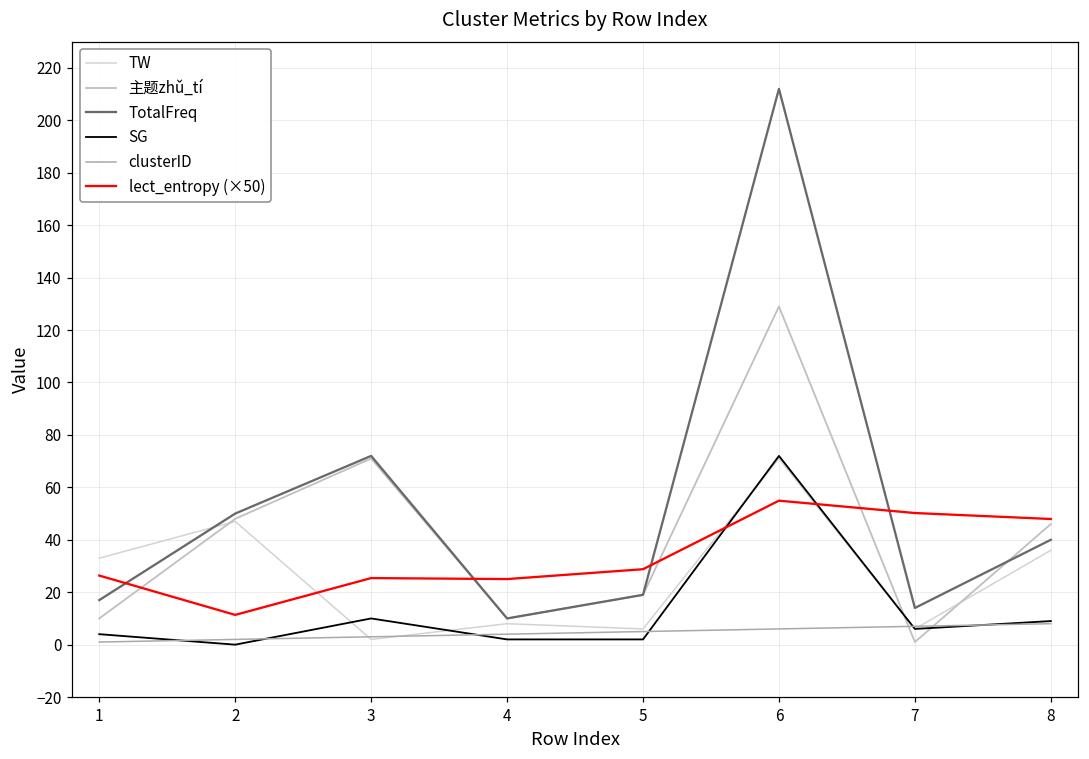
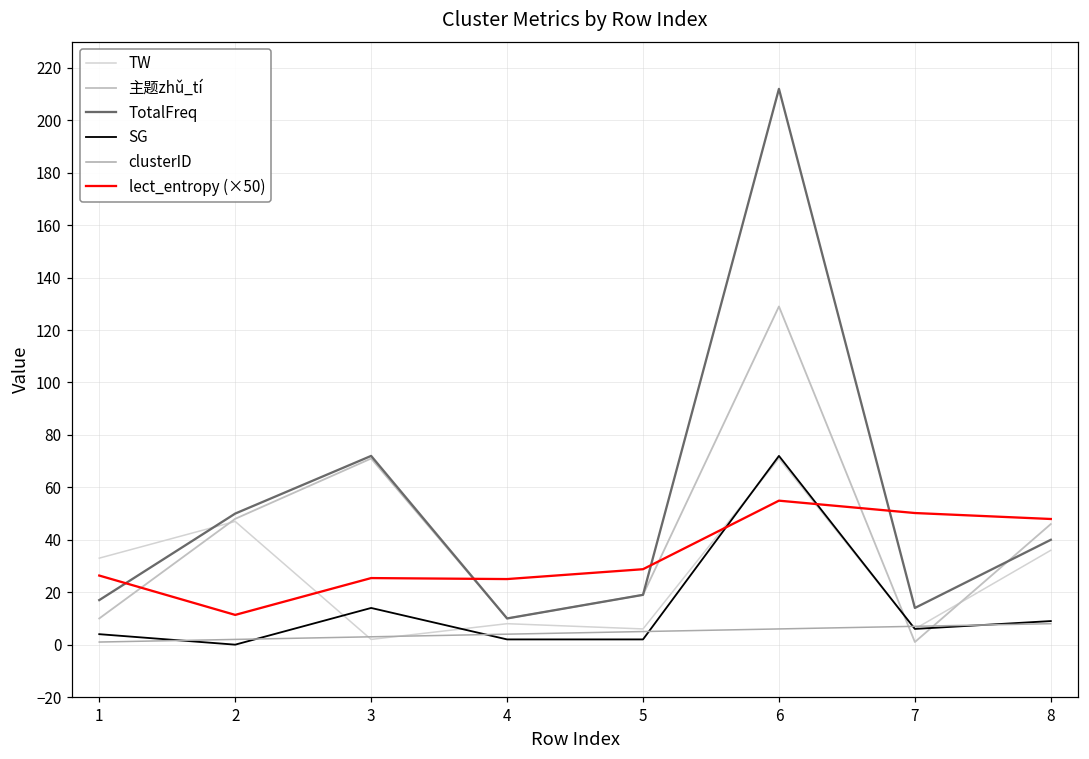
SG, 3: 10 -> 14
